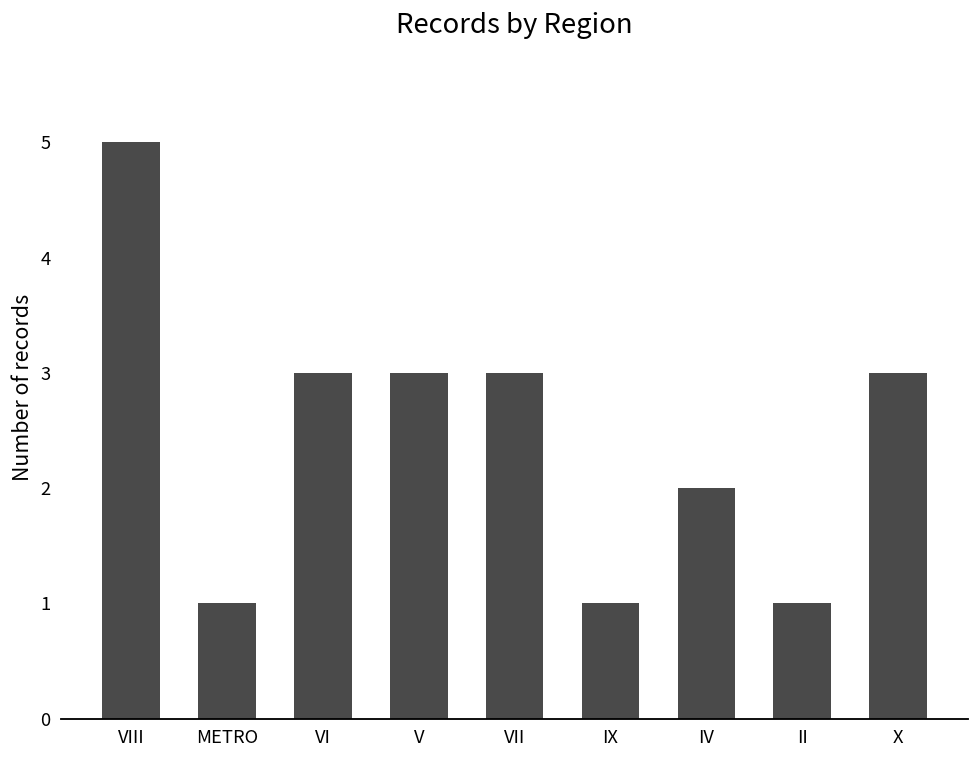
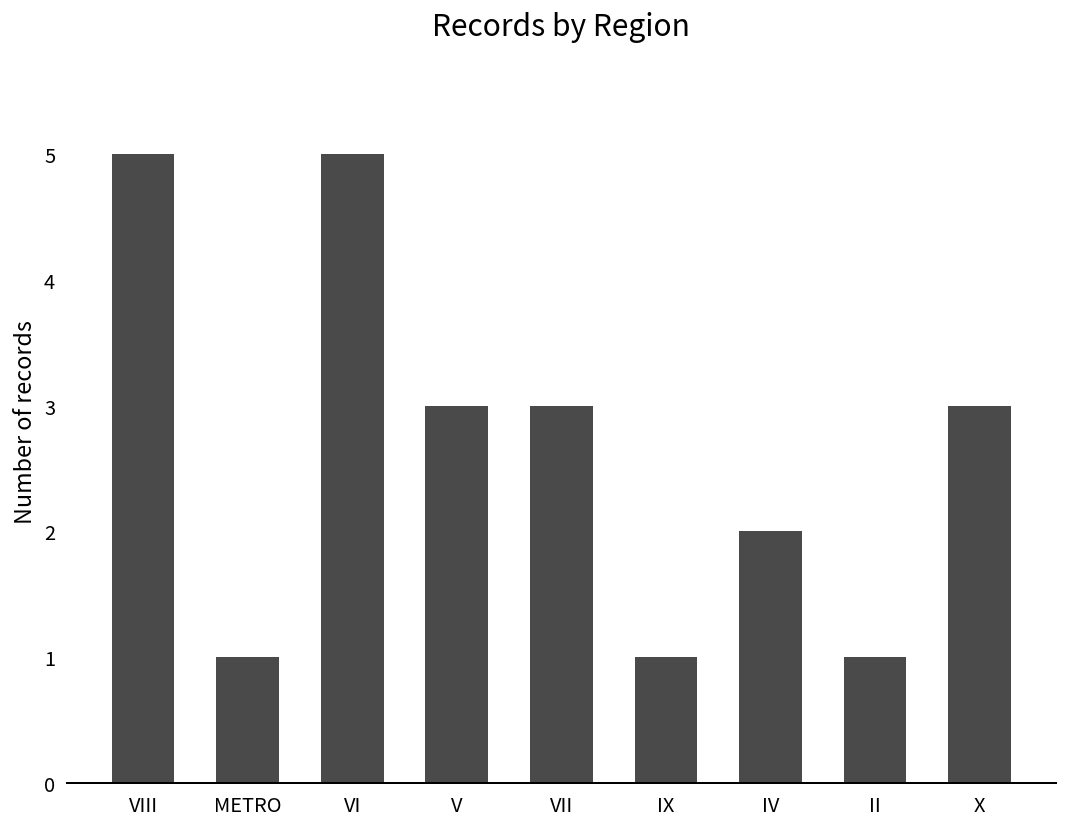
VI: 3 -> 5
